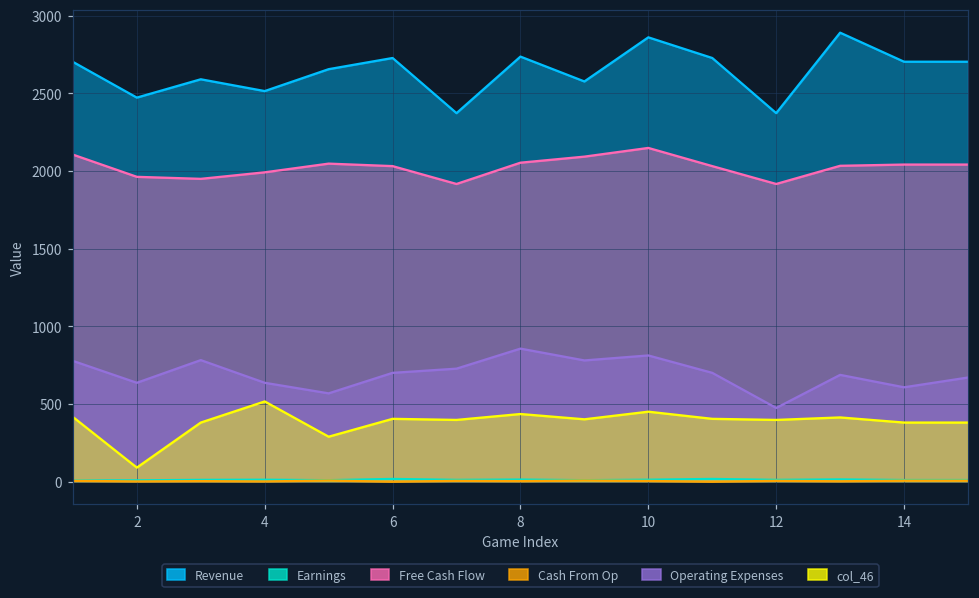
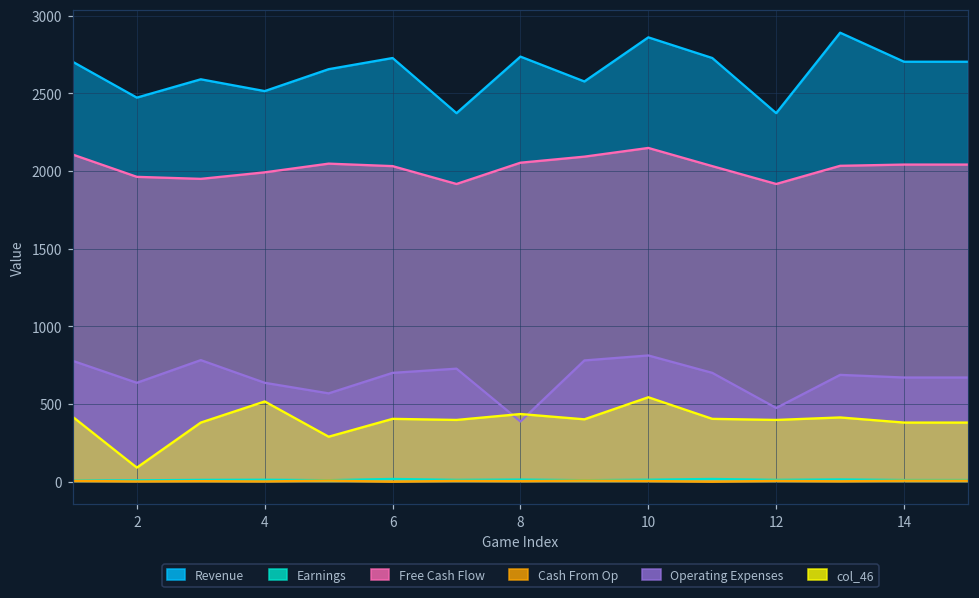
Operating Expenses, 8: 860 -> 390
col_46, 10: 450 -> 540
Operating Expenses, 14: 610 -> 670
